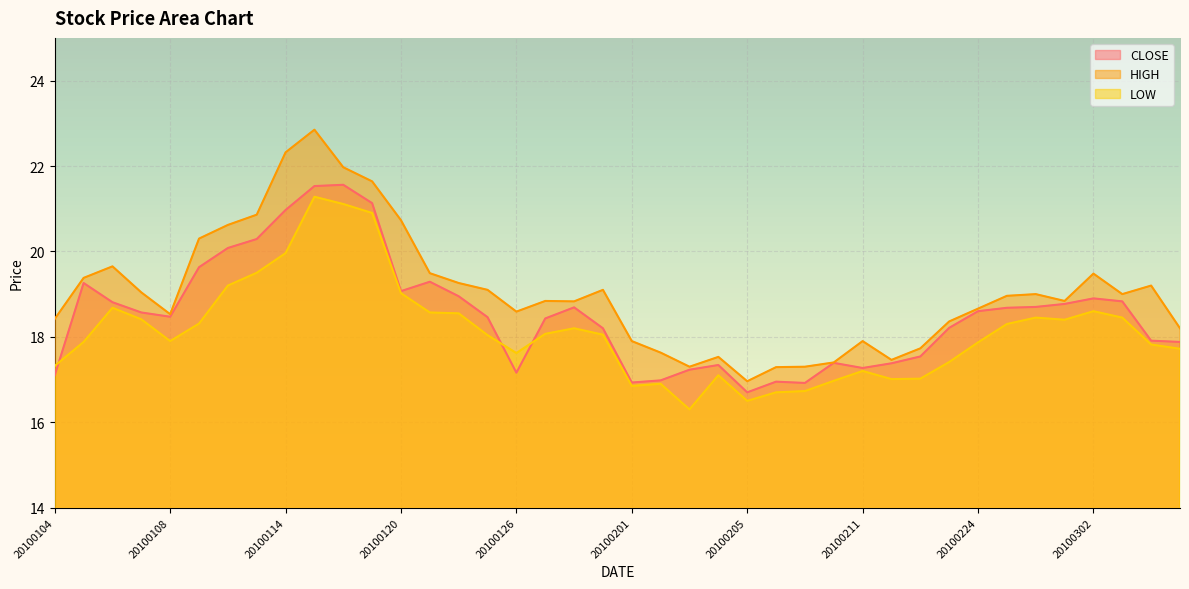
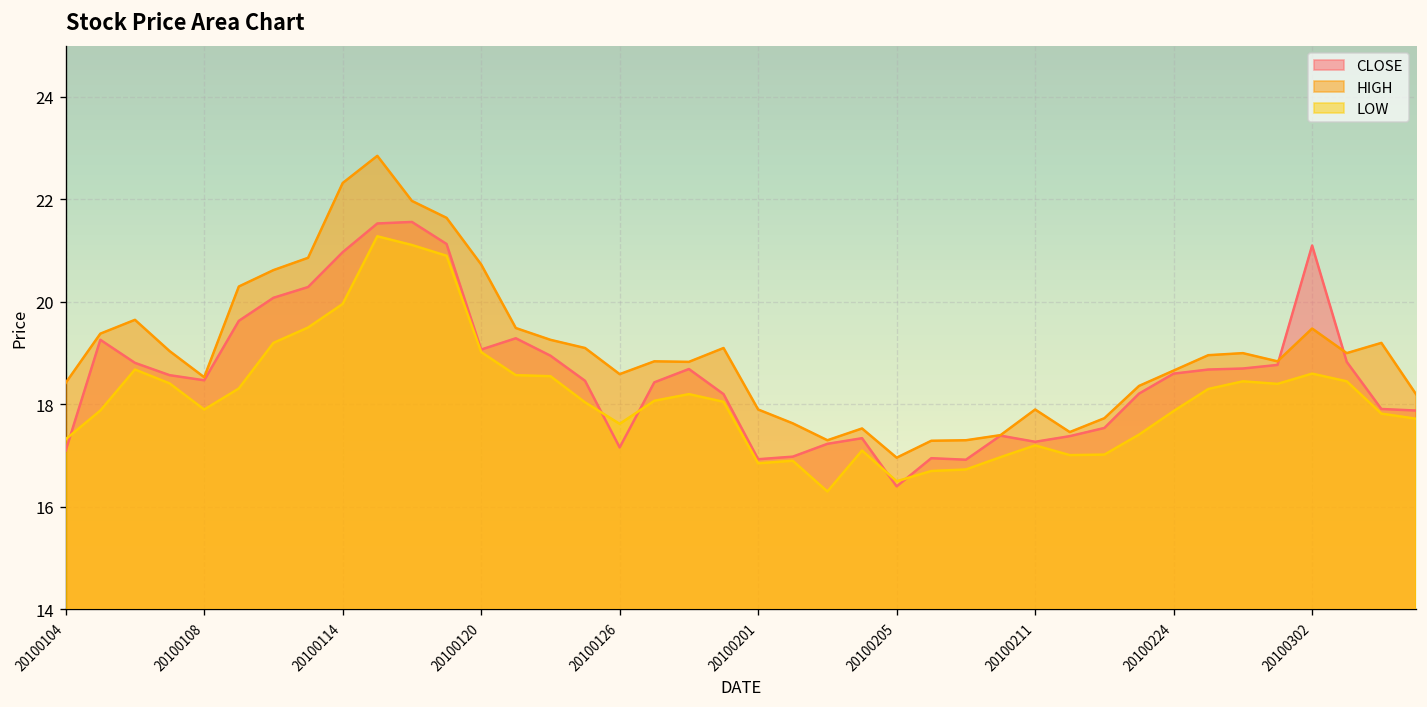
CLOSE, 20100205: 16.7 -> 16.4
CLOSE, 20100302: 18.9 -> 21.1
